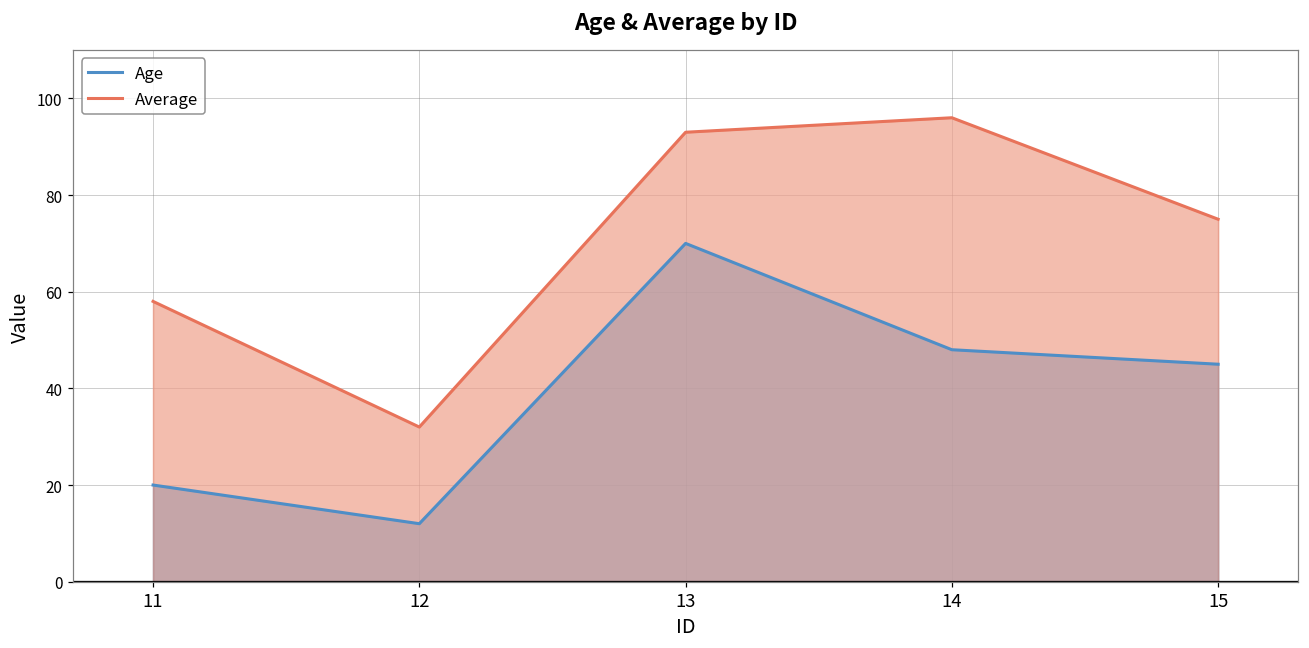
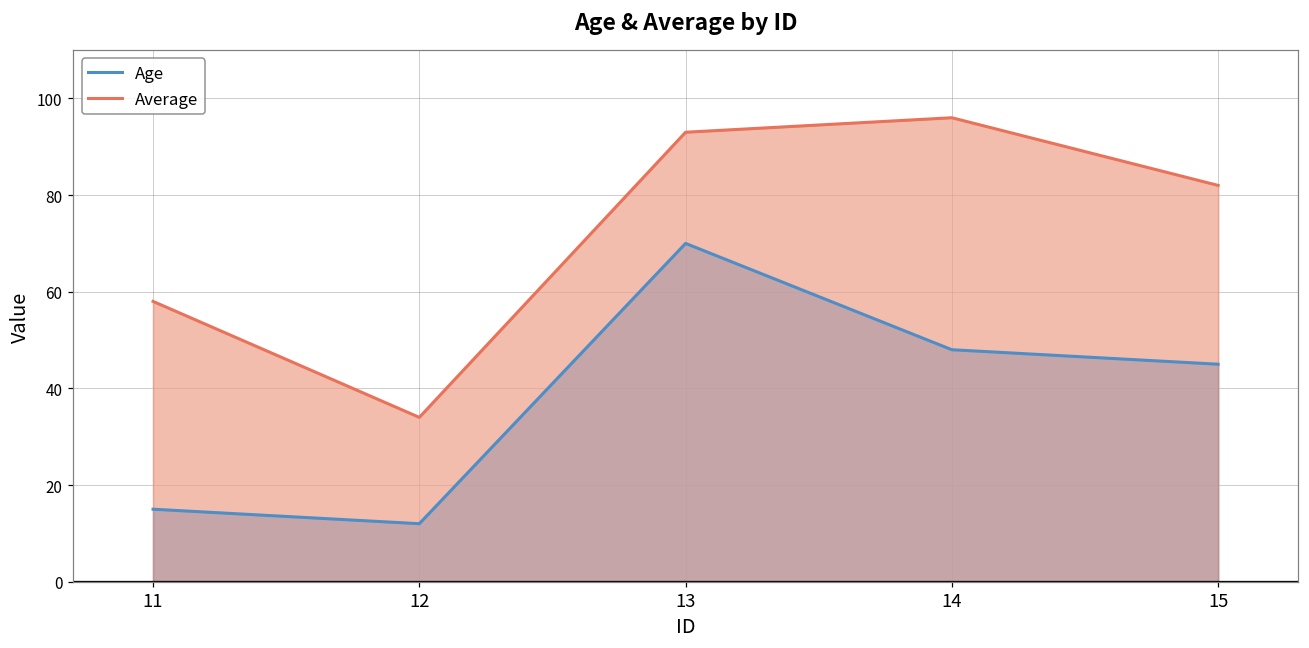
Age, 11: 20 -> 15
Average, 12: 32 -> 34
Average, 15: 75 -> 82
